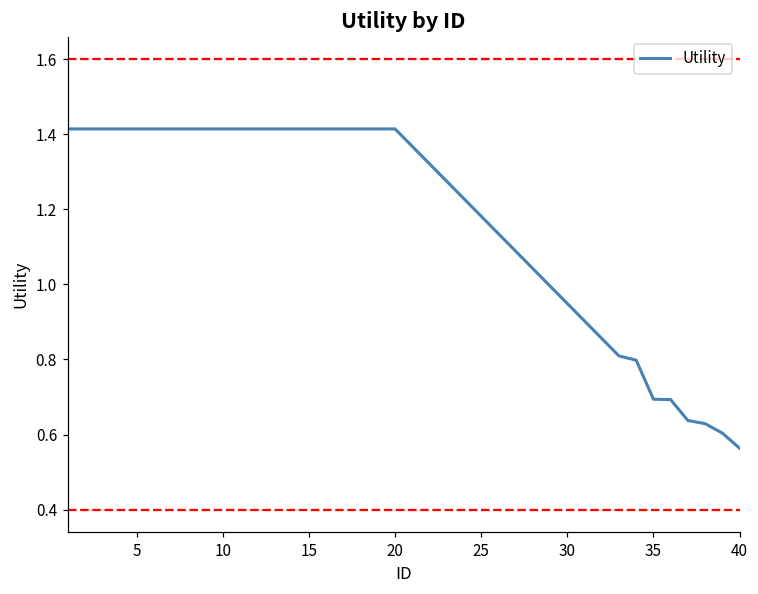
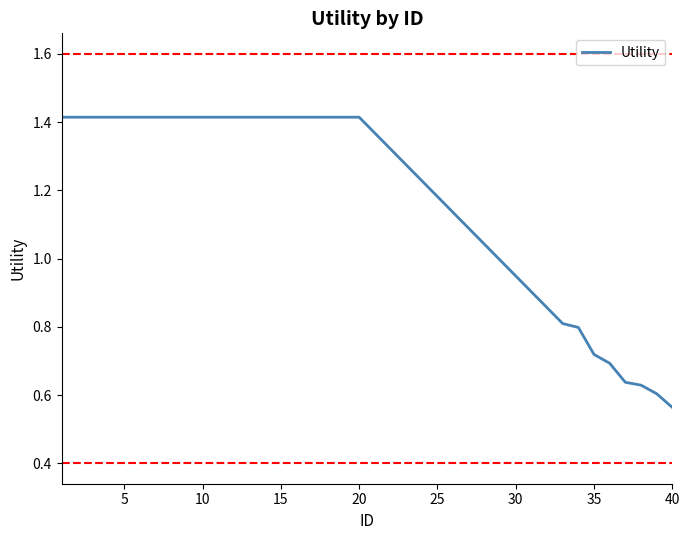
35: 0.69 -> 0.72
